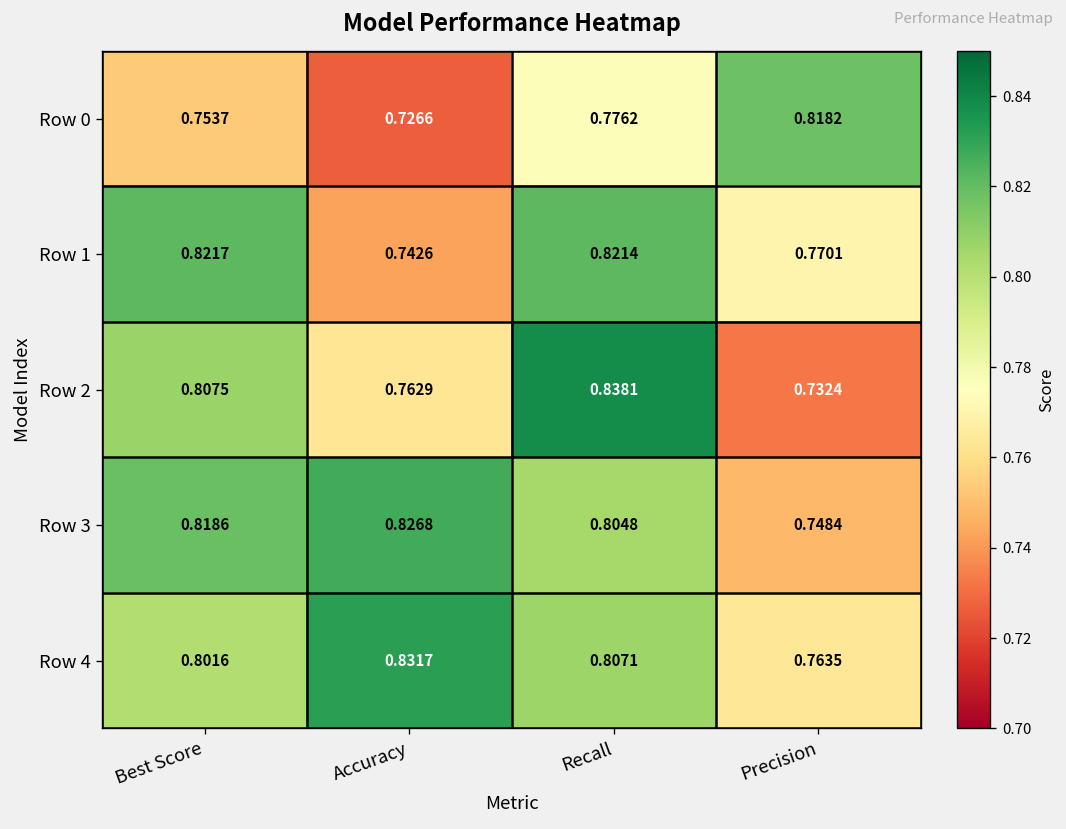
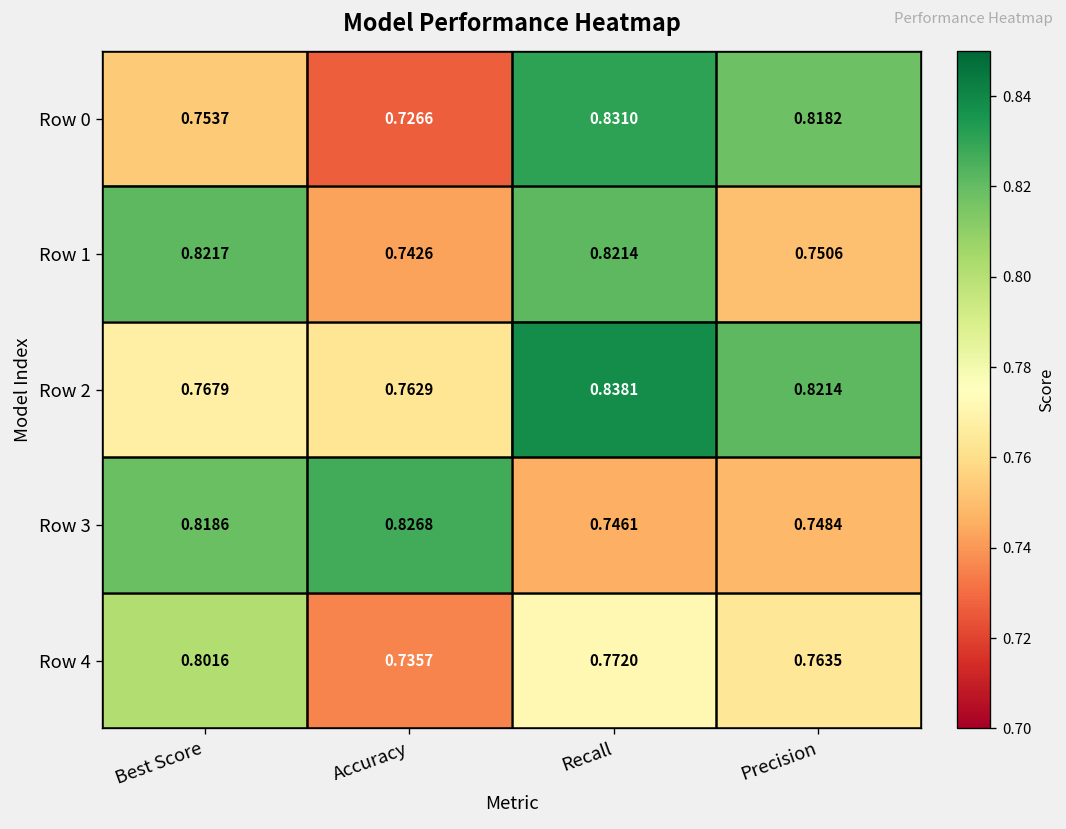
Row 0, Recall: 0.7762 -> 0.8310
Row 1, Precision: 0.7701 -> 0.7506
Row 2, Best Score: 0.8075 -> 0.7679
Row 2, Precision: 0.7324 -> 0.8214
Row 3, Recall: 0.8048 -> 0.7461
Row 4, Accuracy: 0.8317 -> 0.7357
Row 4, Recall: 0.8071 -> 0.7720
